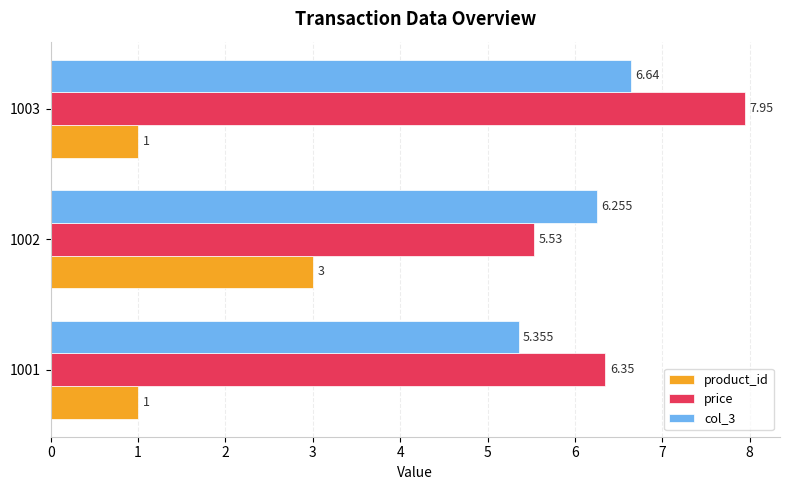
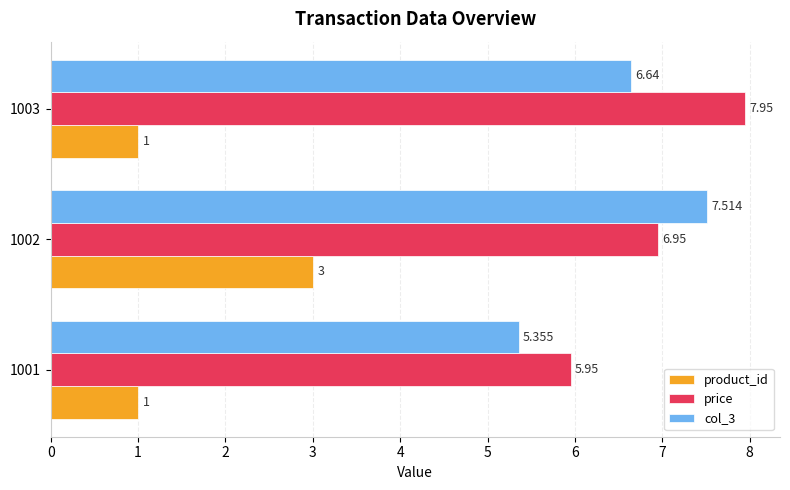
col_3, 1002: 6.255 -> 7.514
price, 1002: 5.53 -> 6.95
price, 1001: 6.35 -> 5.95
